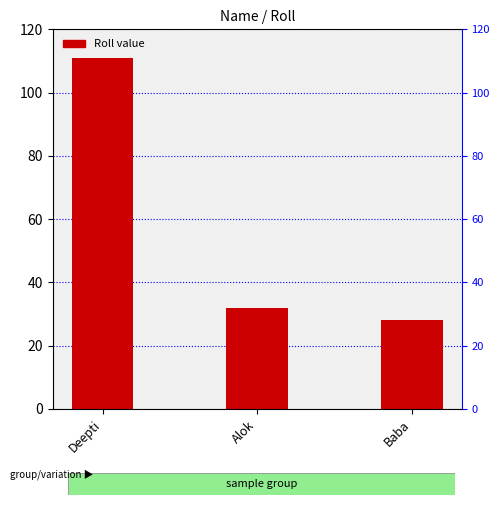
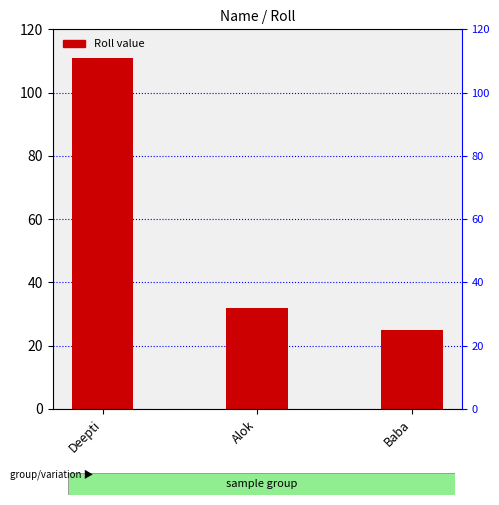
Baba: 28 -> 25
